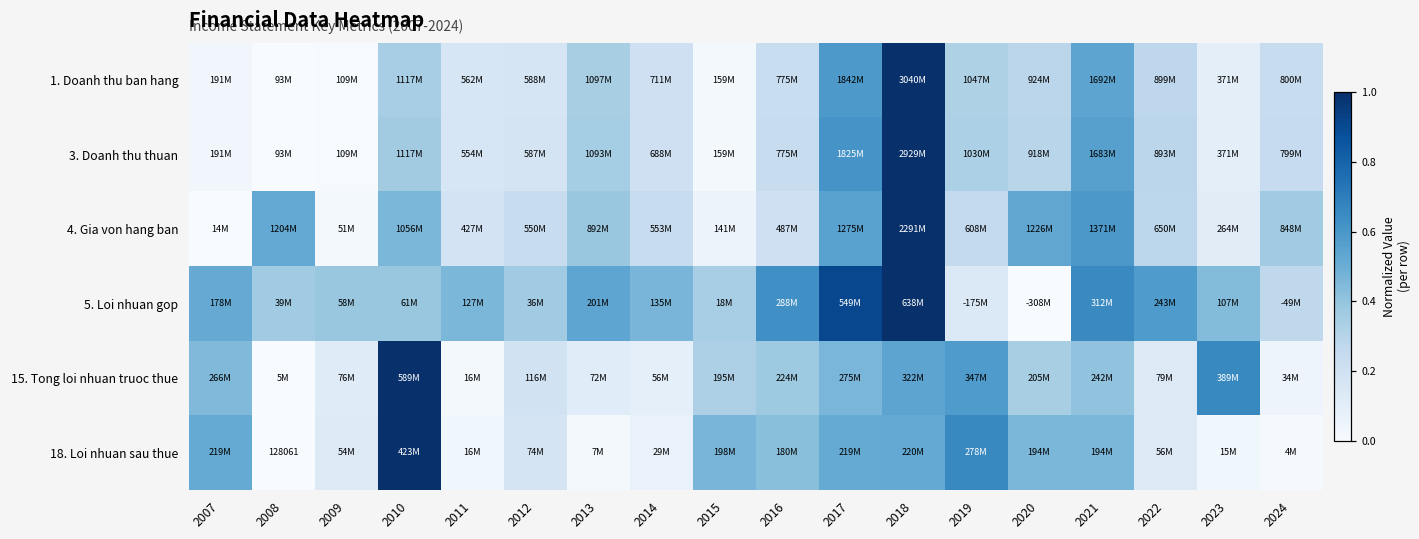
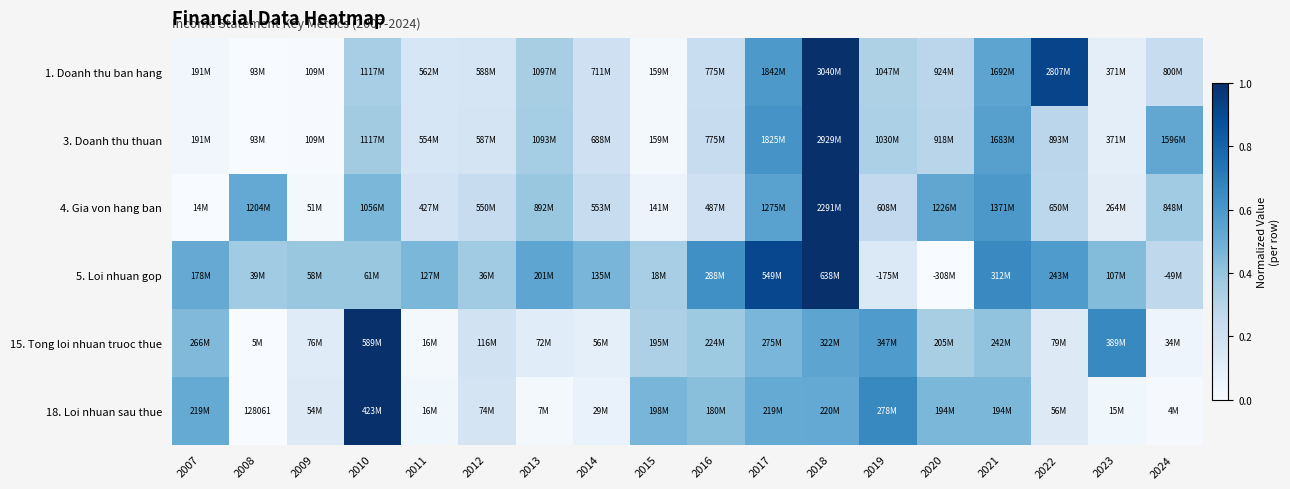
1. Doanh thu ban hang, 2022: 899M -> 2807M
3. Doanh thu thuan, 2024: 799M -> 1596M
